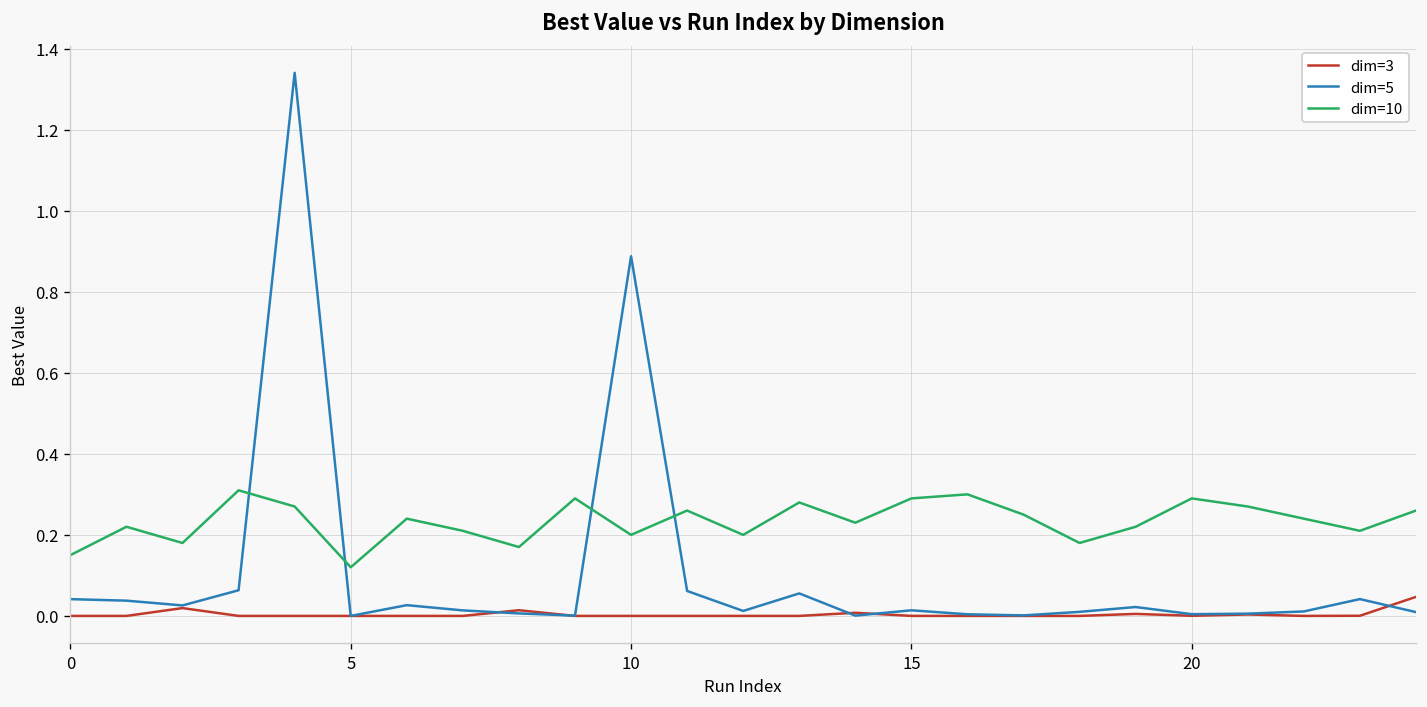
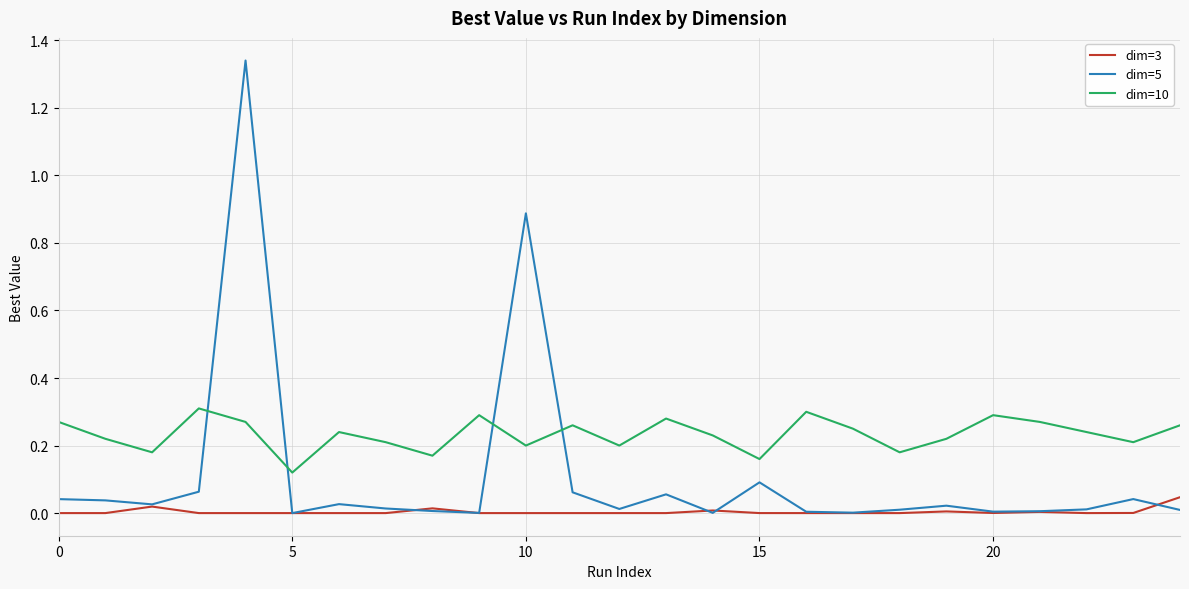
dim=10, 0: 0.15 -> 0.27
dim=5, 15: 0.01 -> 0.09
dim=10, 15: 0.29 -> 0.16
